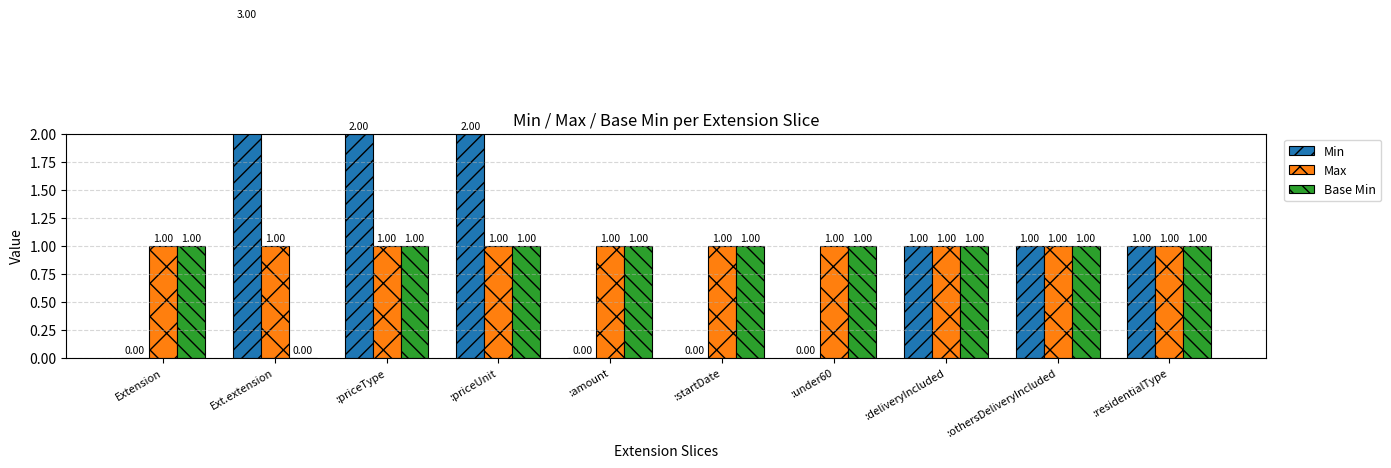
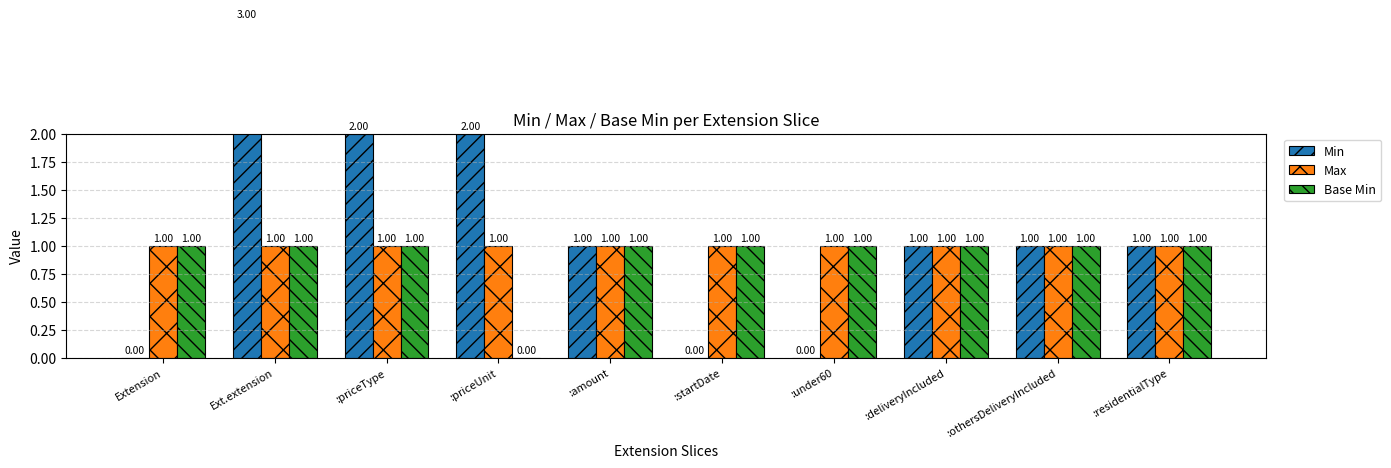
Base Min, Ext.extension: 0.00 -> 1.00
Base Min, :priceUnit: 1.00 -> 0.00
Min, :amount: 0.00 -> 1.00
